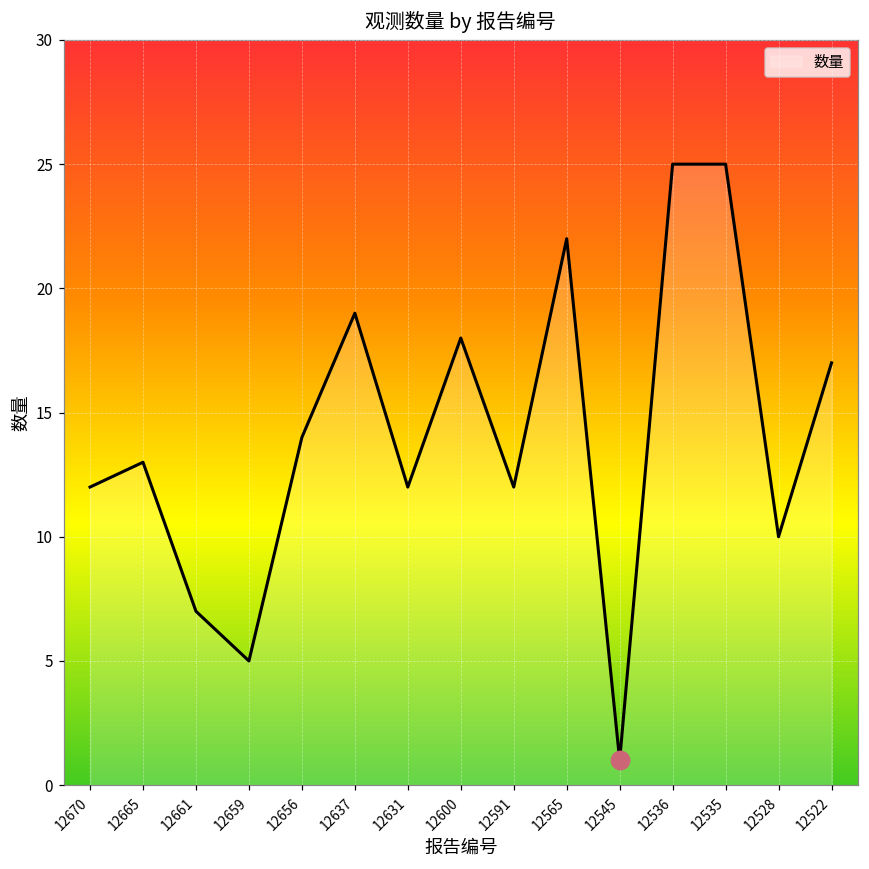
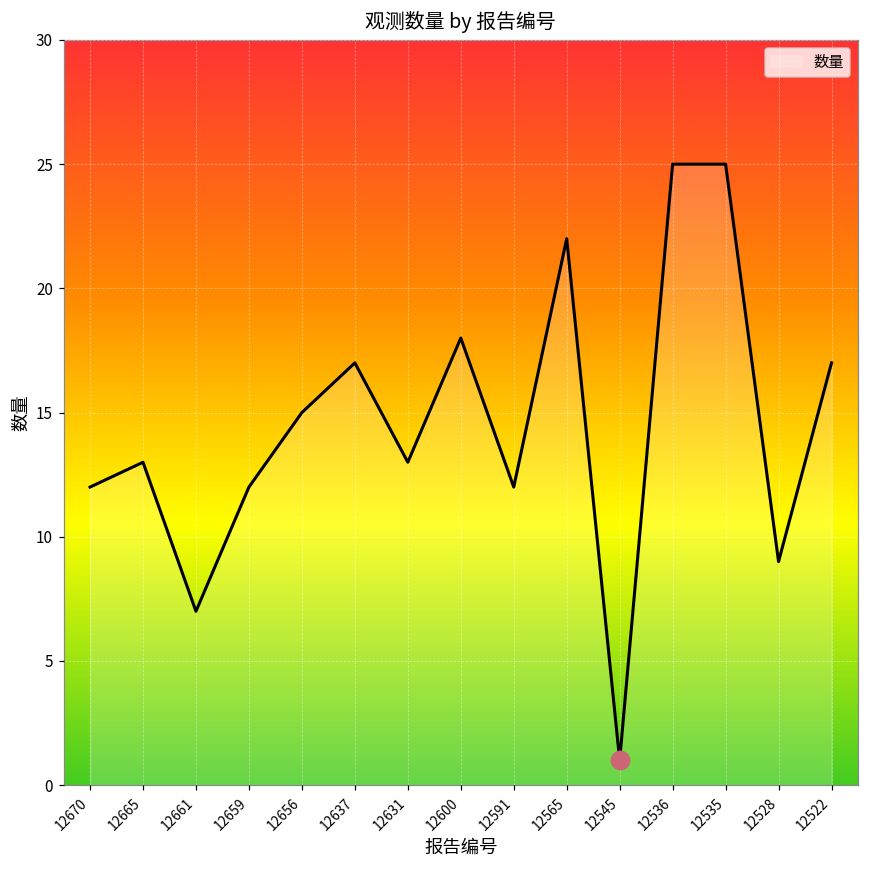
数量, 12659: 5 -> 12
数量, 12656: 14 -> 15
数量, 12637: 19 -> 17
数量, 12631: 12 -> 13
数量, 12528: 10 -> 9
